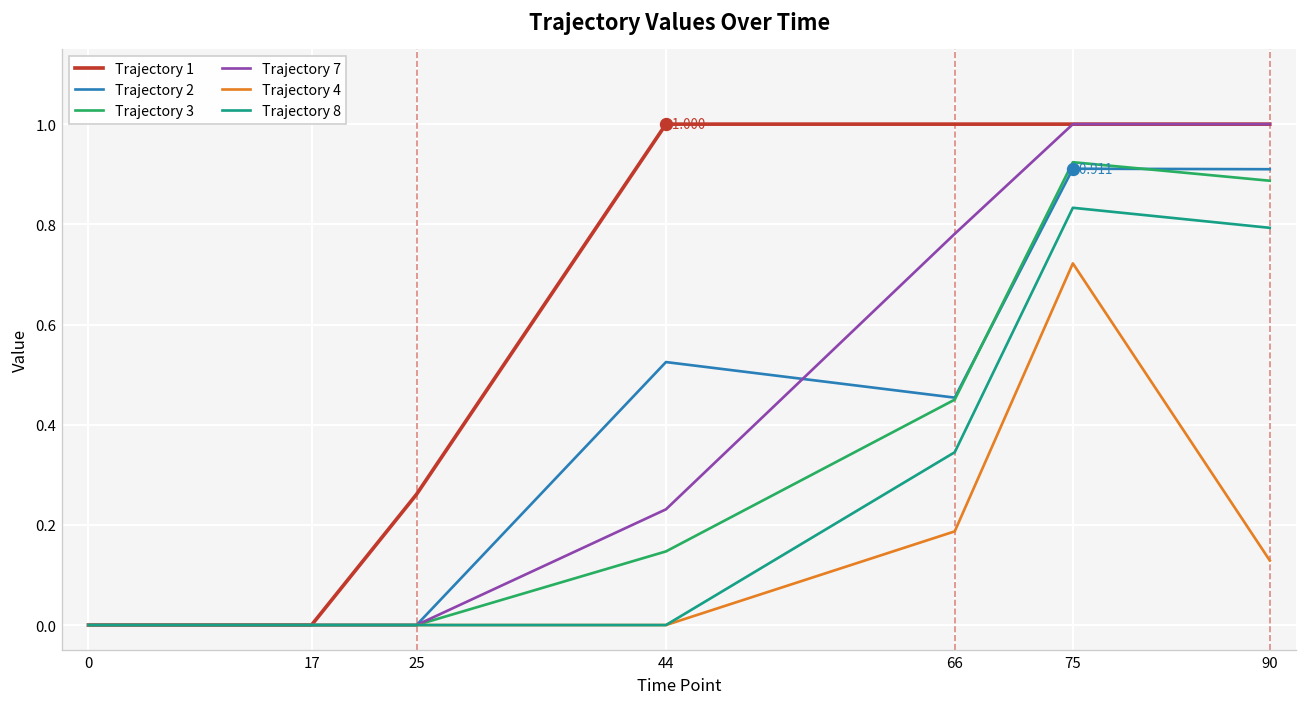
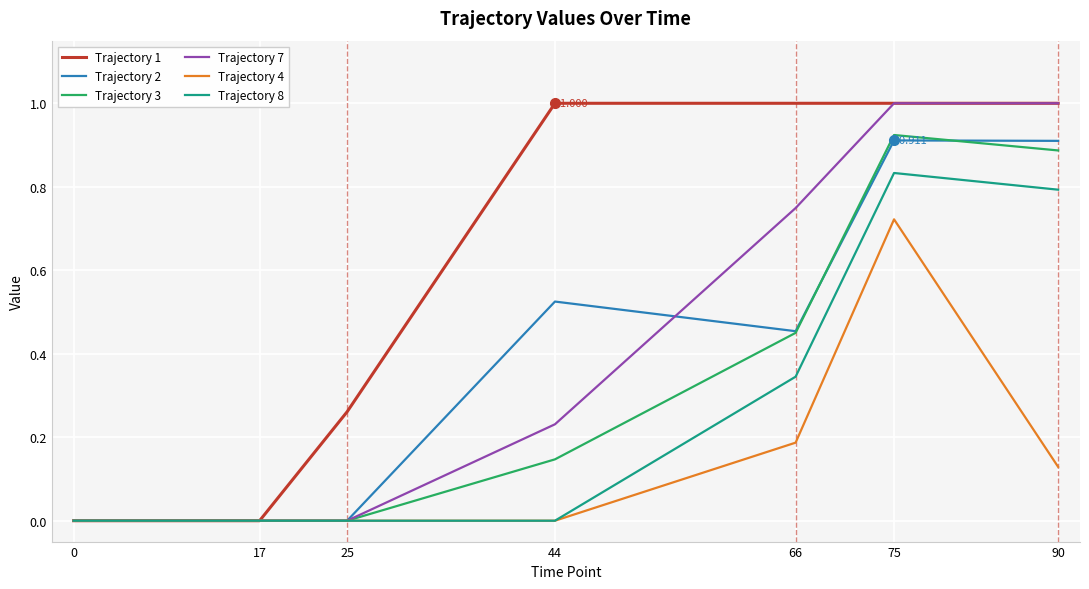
Trajectory 7, 66: 0.78 -> 0.75
